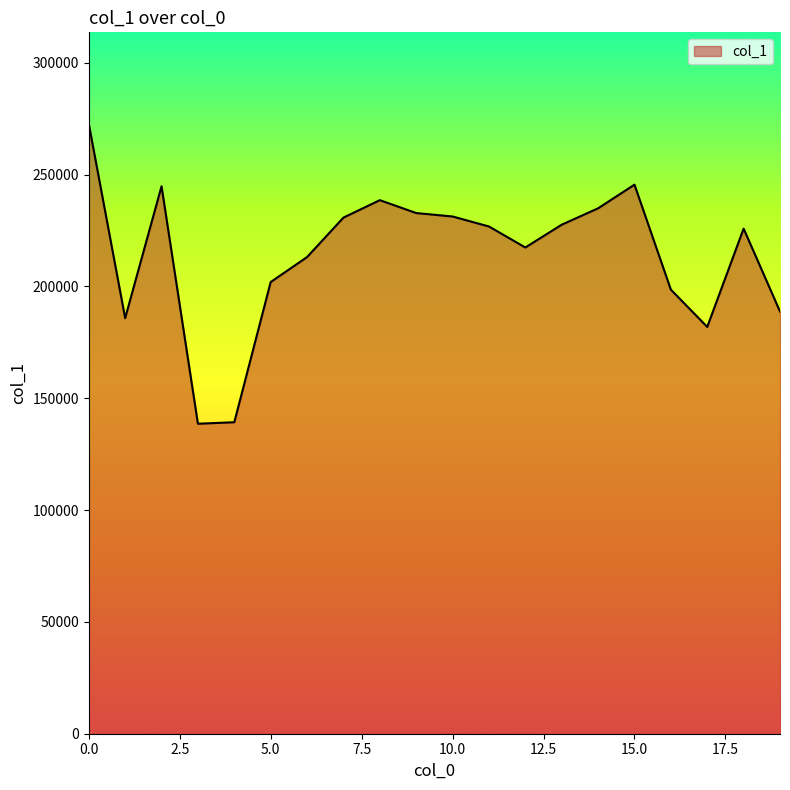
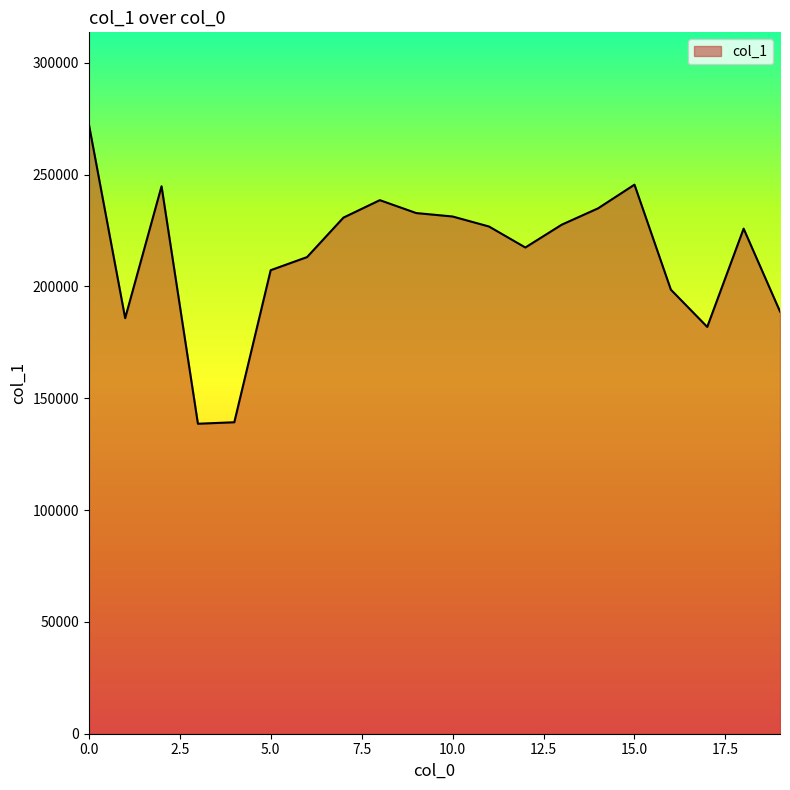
5.0: 202000 -> 207000
